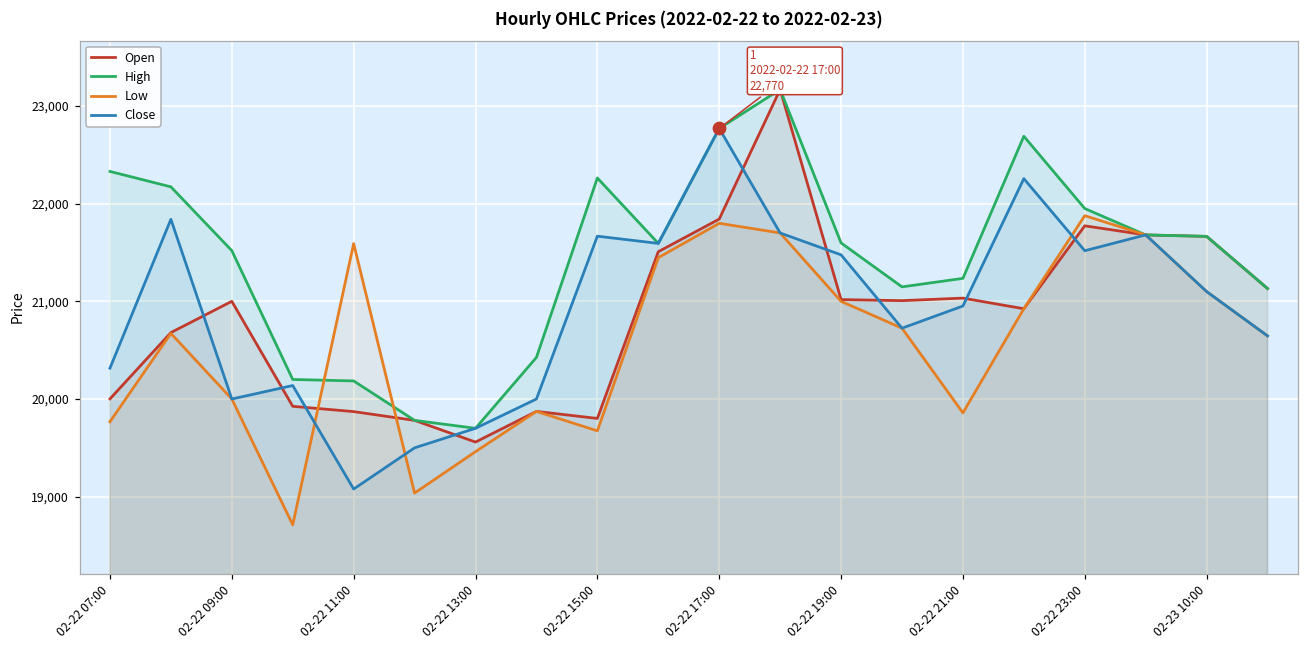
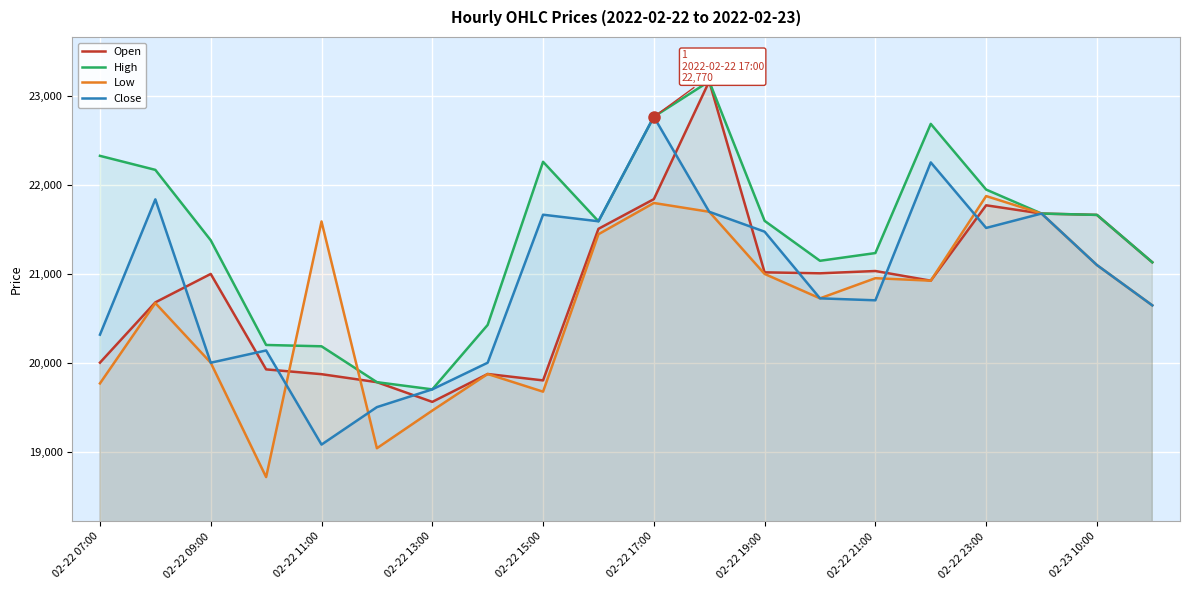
High, 02-22 09:00: 21,500 -> 21,400
Low, 02-22 21:00: 19,900 -> 21,000
Close, 02-22 21:00: 21,000 -> 20,700
